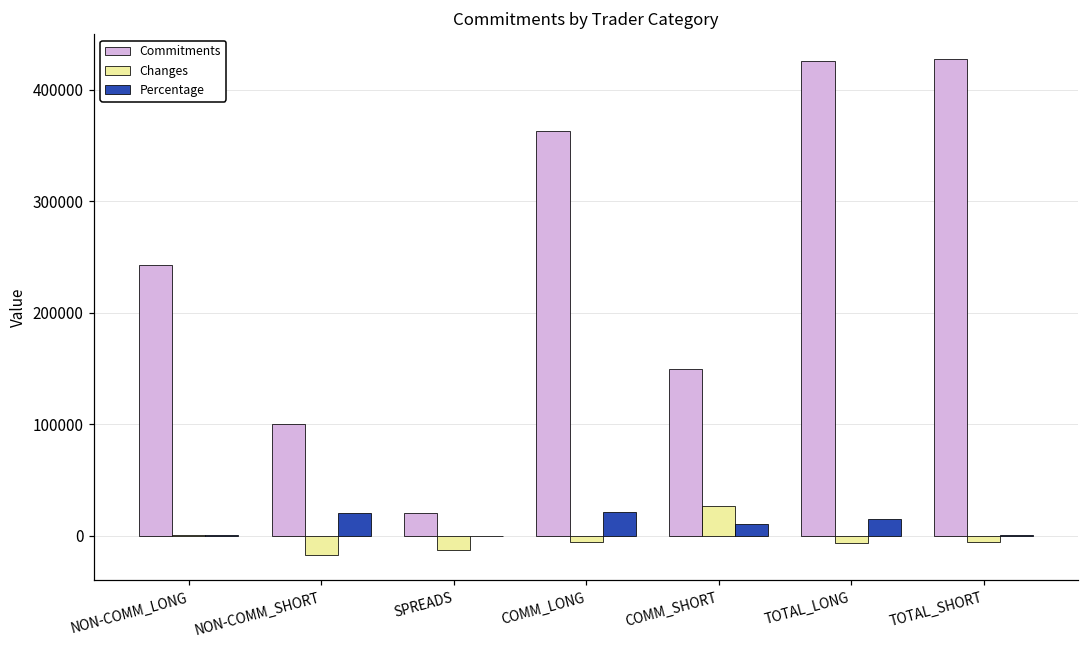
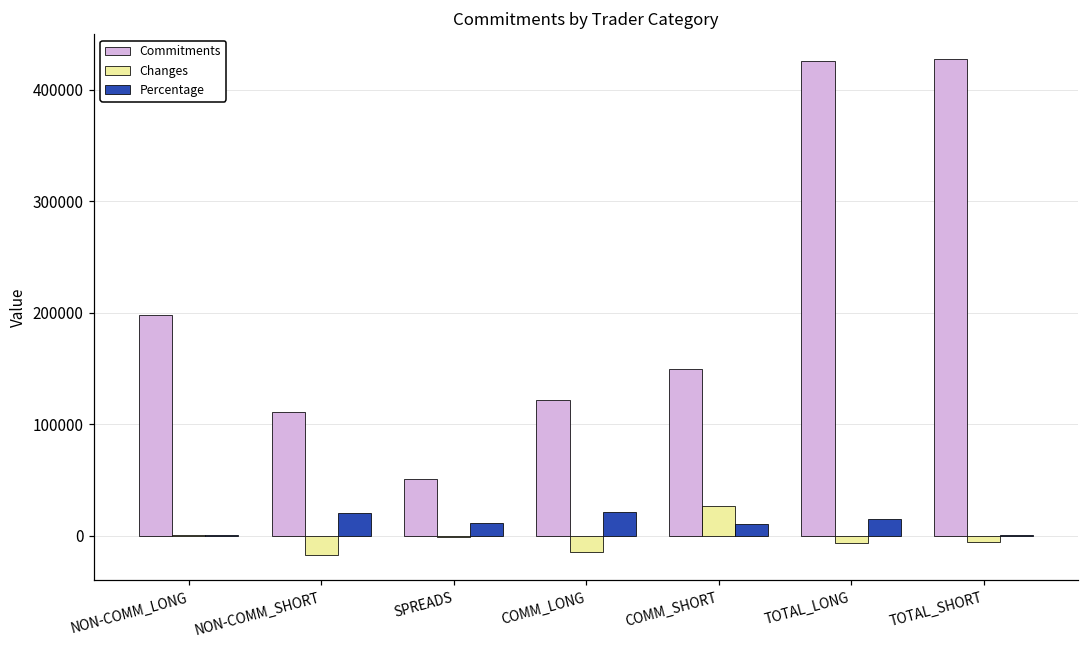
Commitments, NON-COMM_LONG: 243000 -> 198000
Commitments, NON-COMM_SHORT: 100000 -> 111000
Commitments, SPREADS: 20000 -> 51000
Changes, SPREADS: -13000 -> -2000
Percentage, SPREADS: 0 -> 12000
Commitments, COMM_LONG: 363000 -> 122000
Changes, COMM_LONG: -6000 -> -15000
